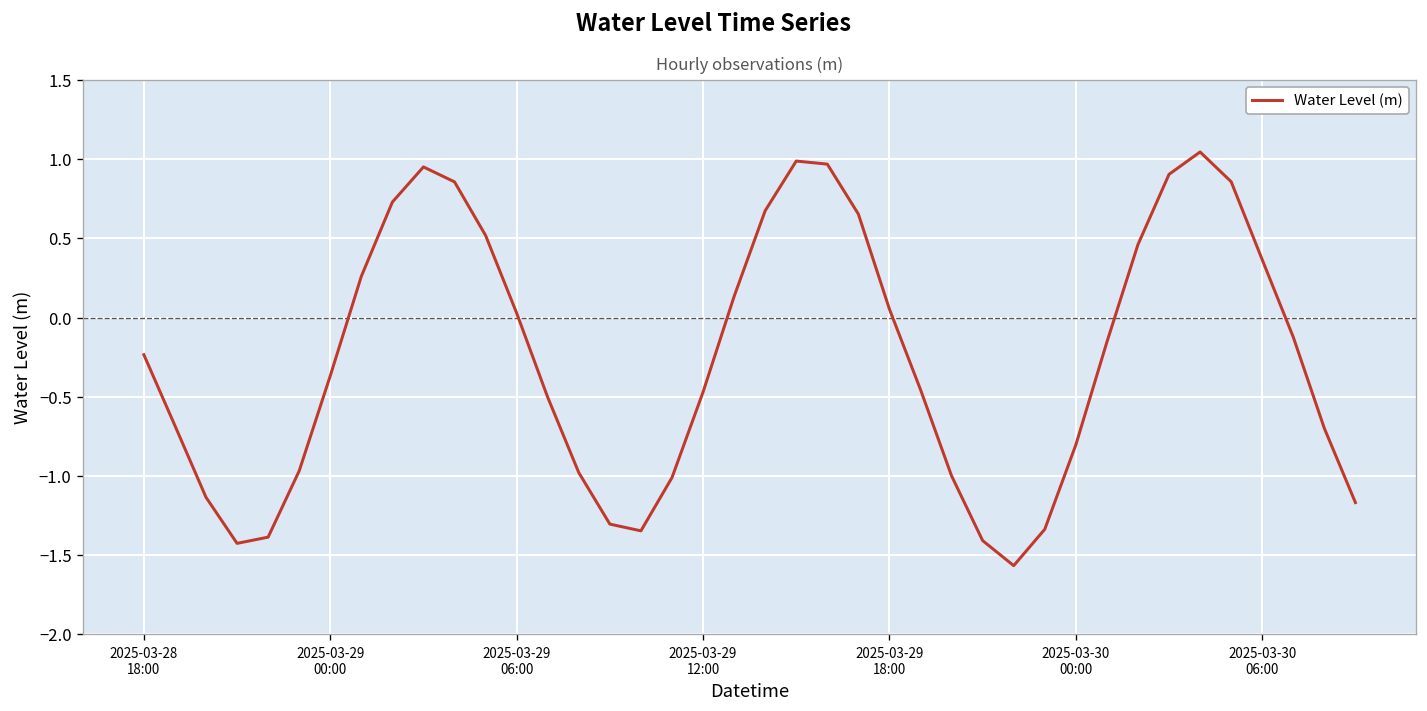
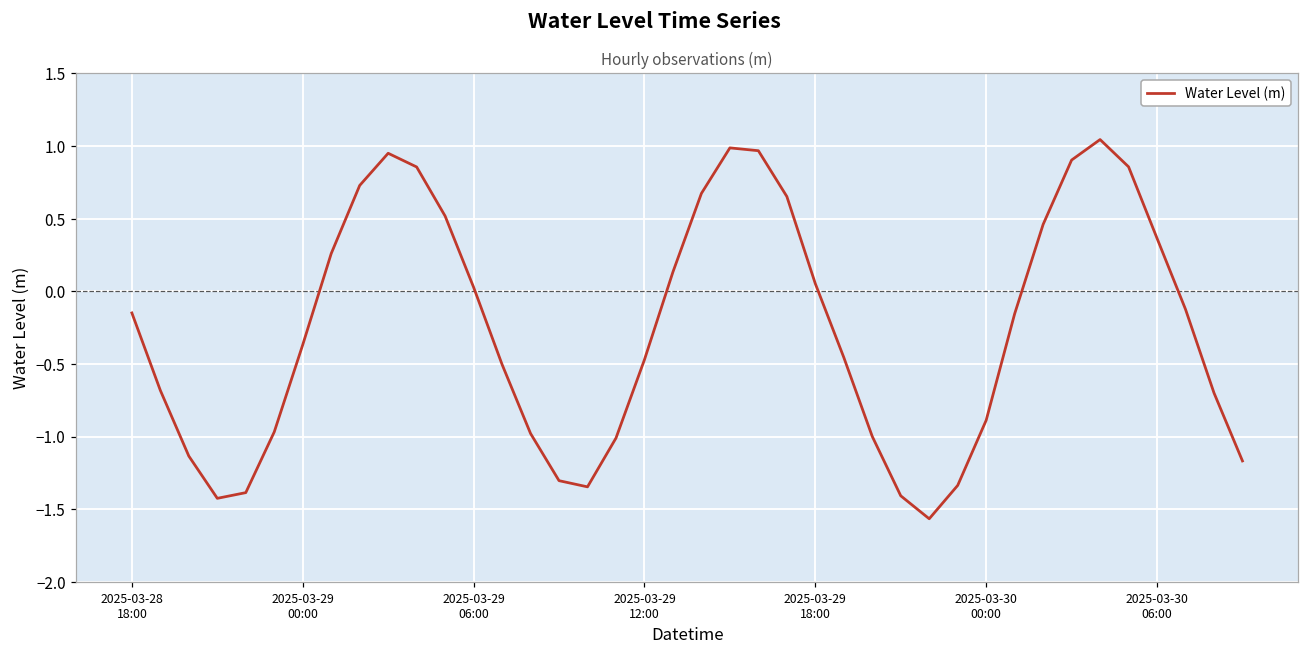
2025-03-28 18:00: -0.23 -> -0.15
2025-03-30 00:00: -0.80 -> -0.89
